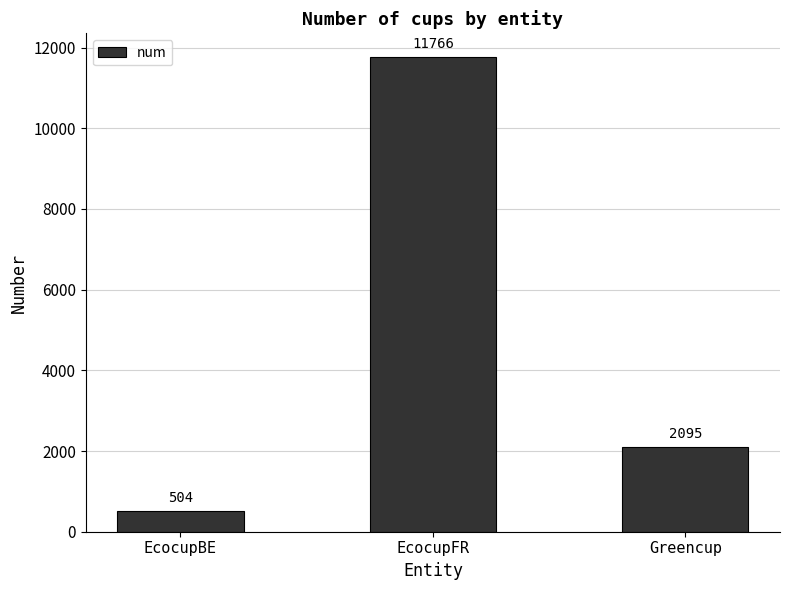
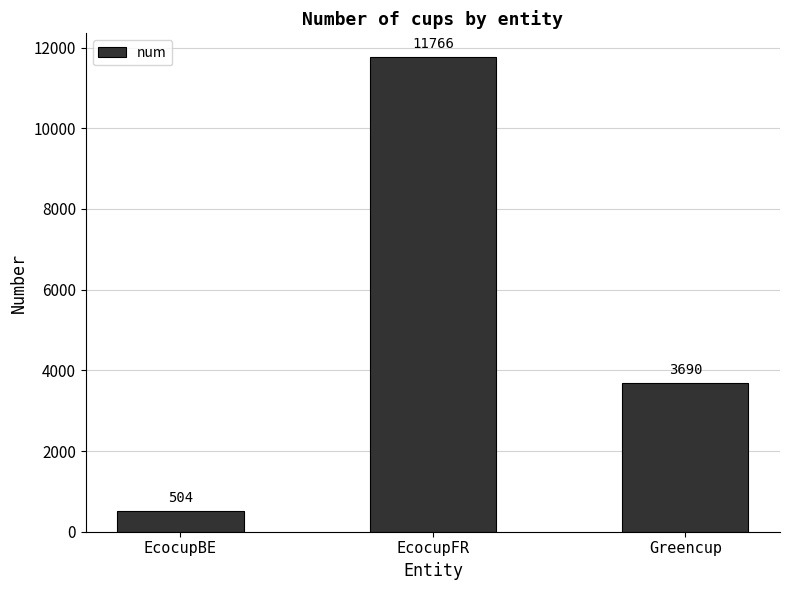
Greencup: 2095 -> 3690
